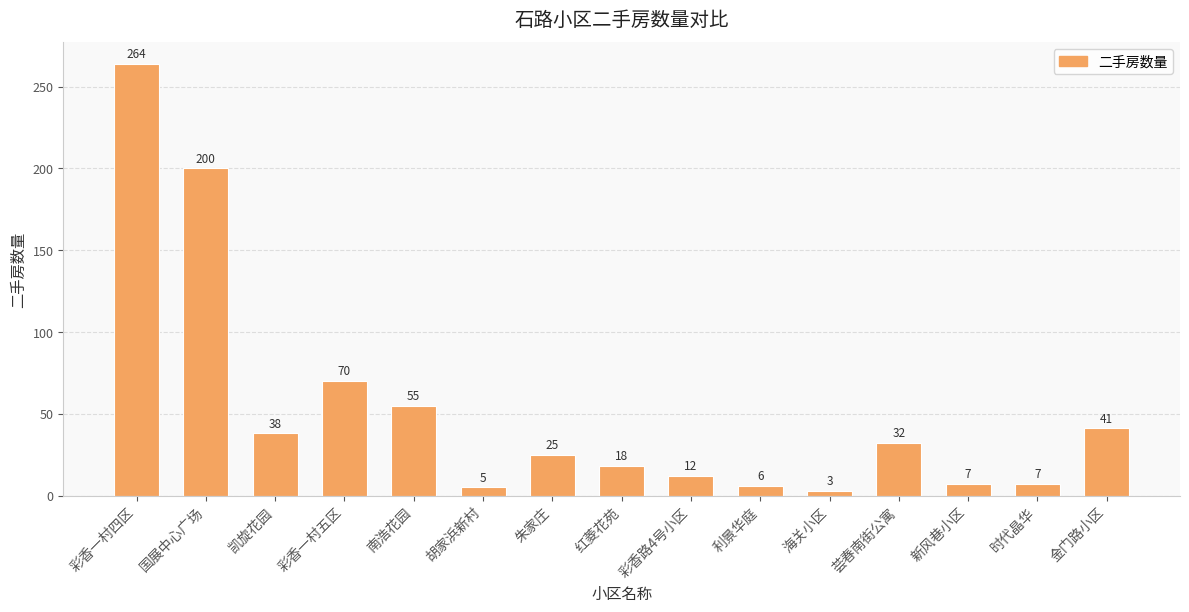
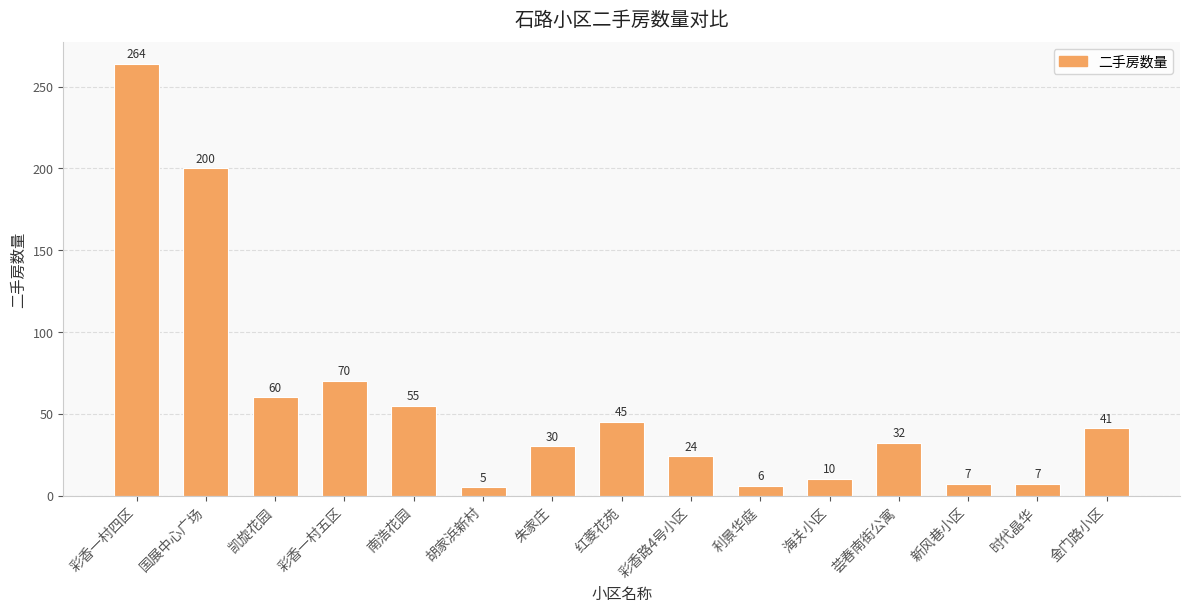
凯旋花园: 38 -> 60
朱家庄: 25 -> 30
红菱花苑: 18 -> 45
彩香路4号小区: 12 -> 24
海关小区: 3 -> 10
